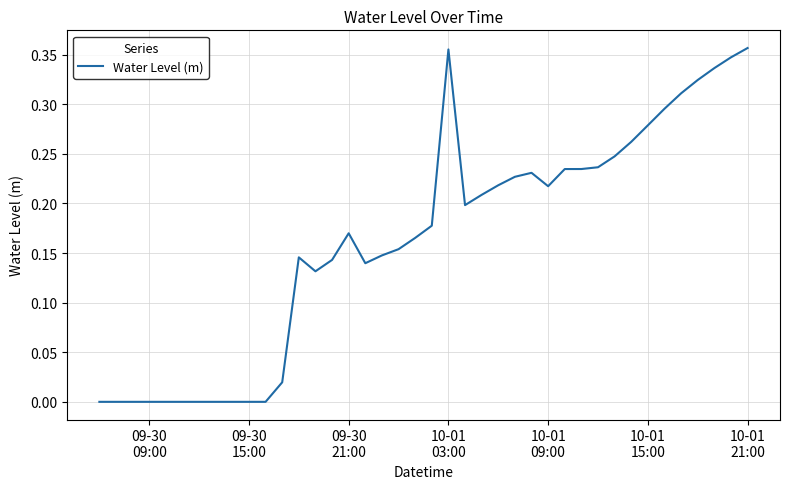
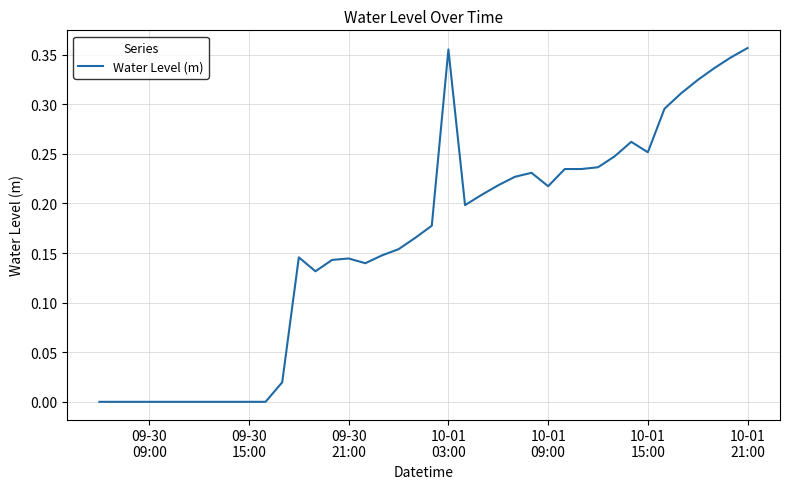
09-30 21:00: 0.17 -> 0.14
10-01 15:00: 0.28 -> 0.25
